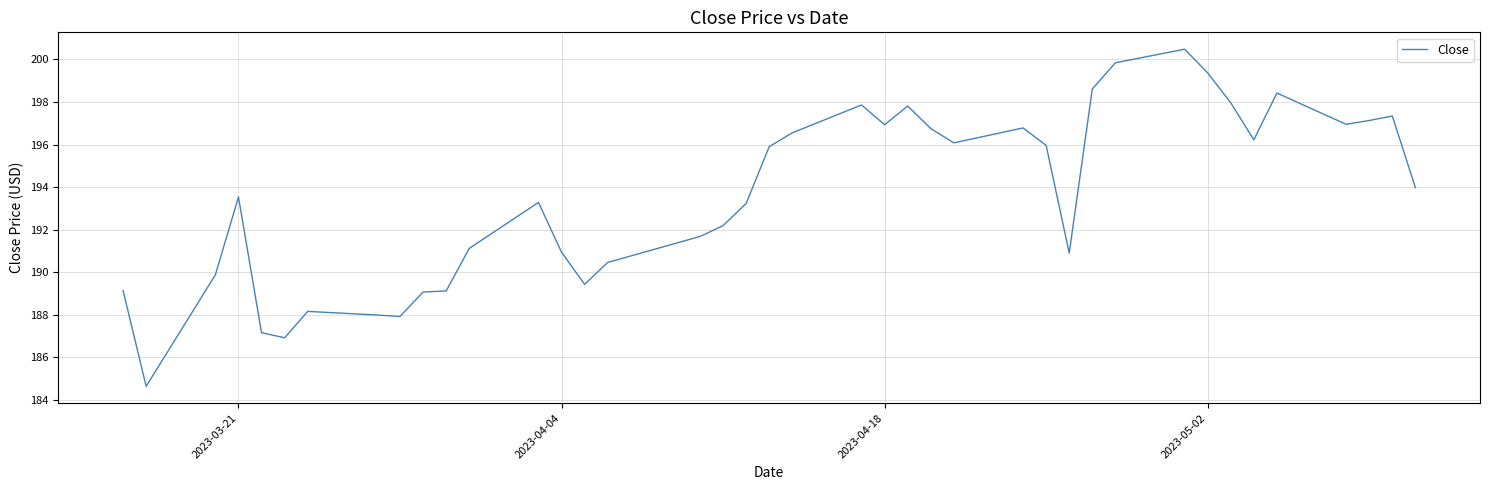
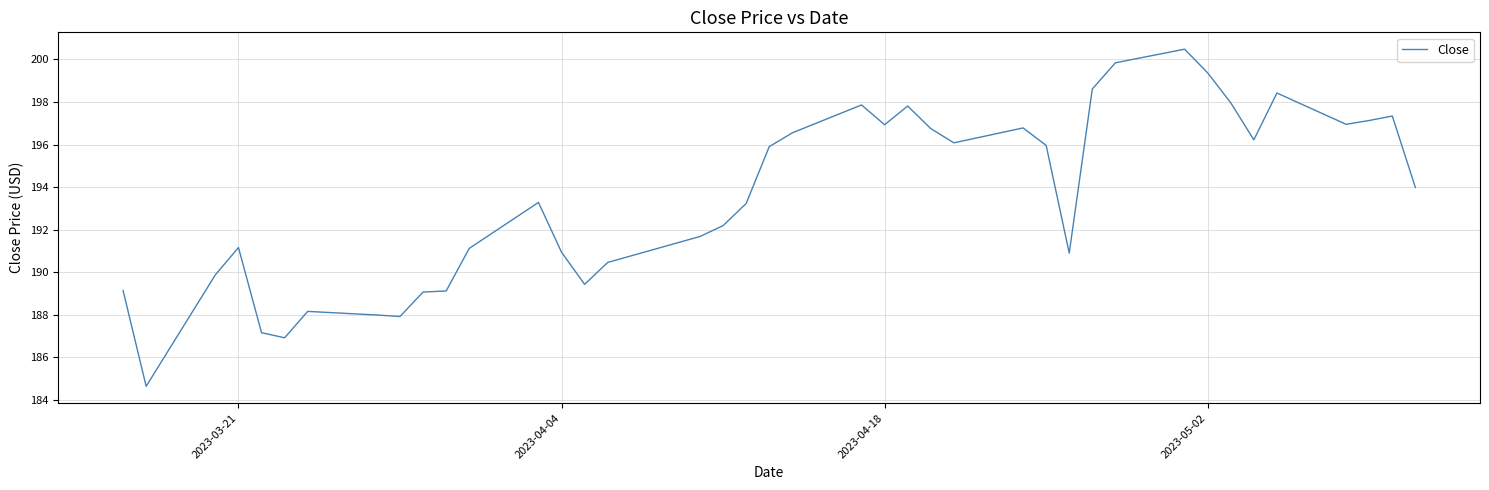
2023-03-21: 193.5 -> 191.2
